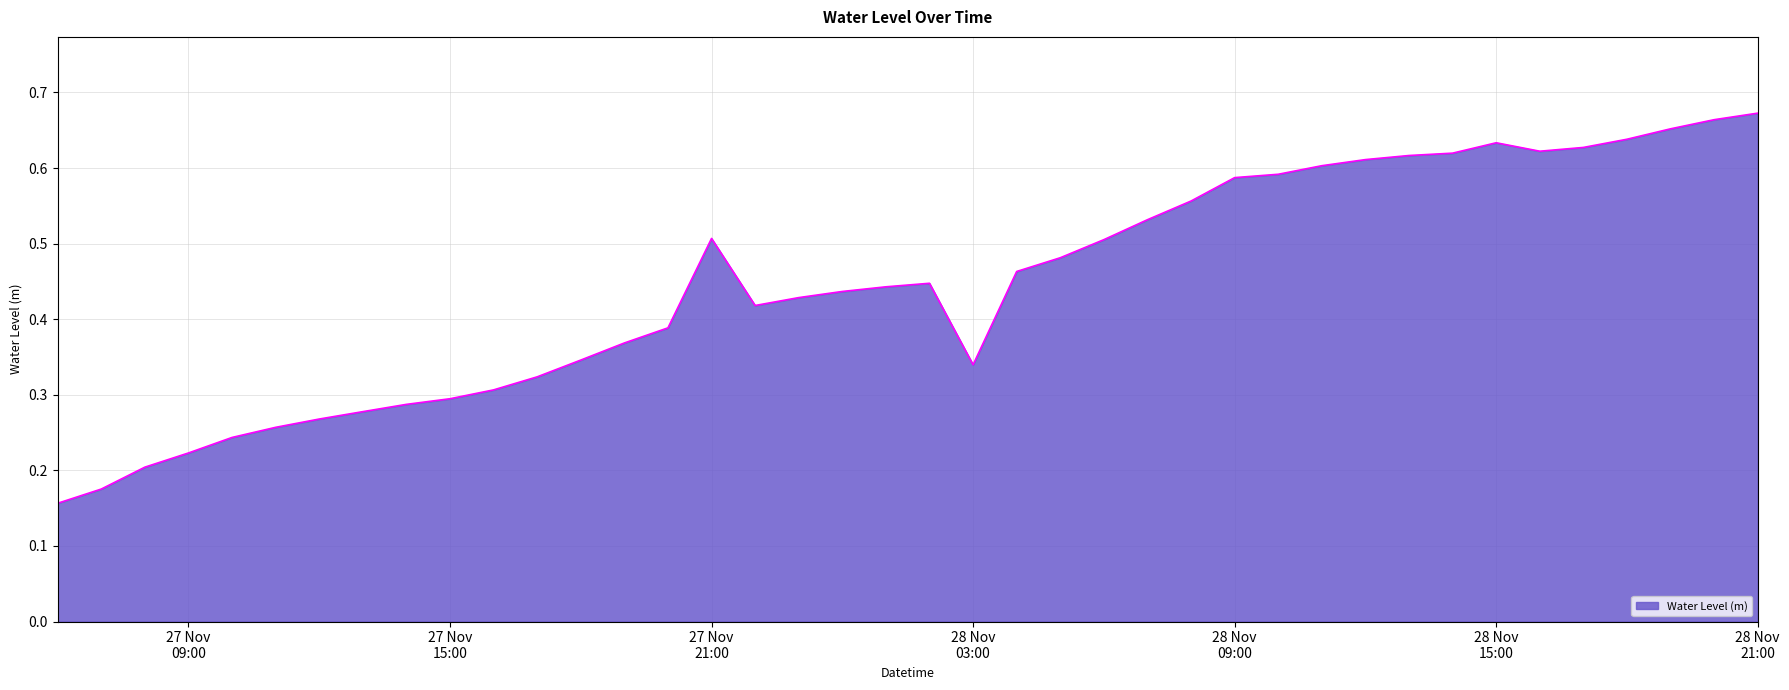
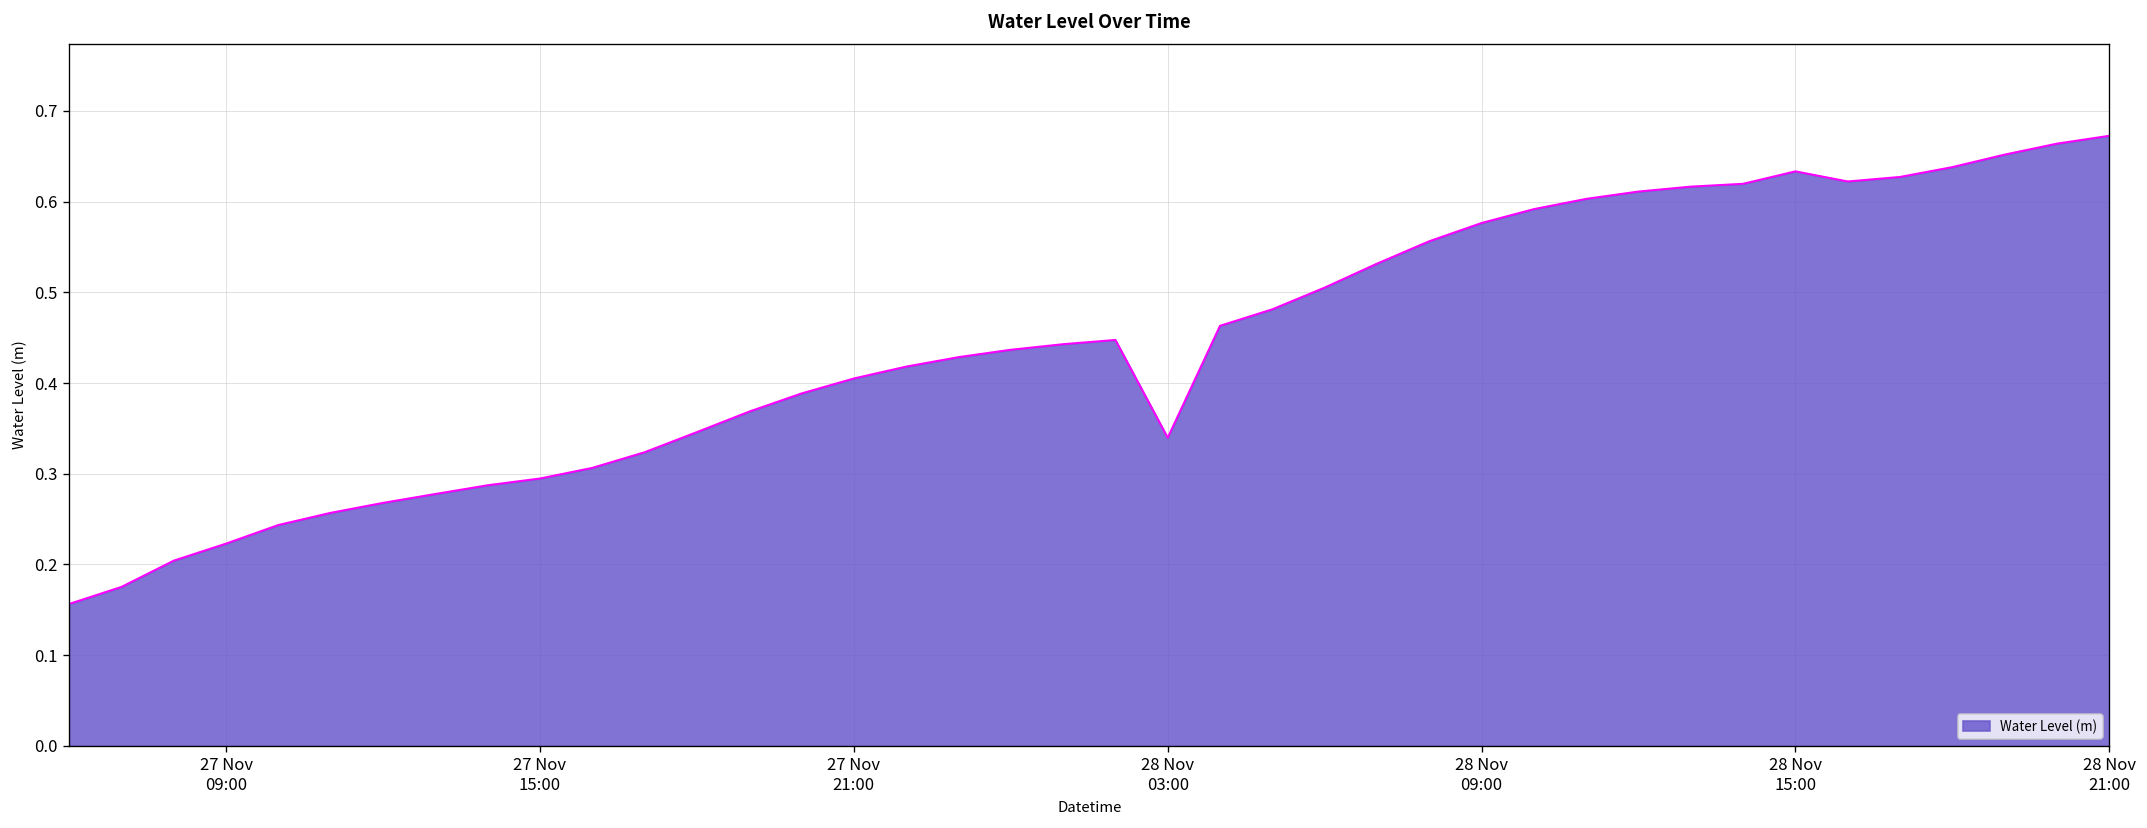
27 Nov 21:00: 0.51 -> 0.41
28 Nov 09:00: 0.59 -> 0.58
